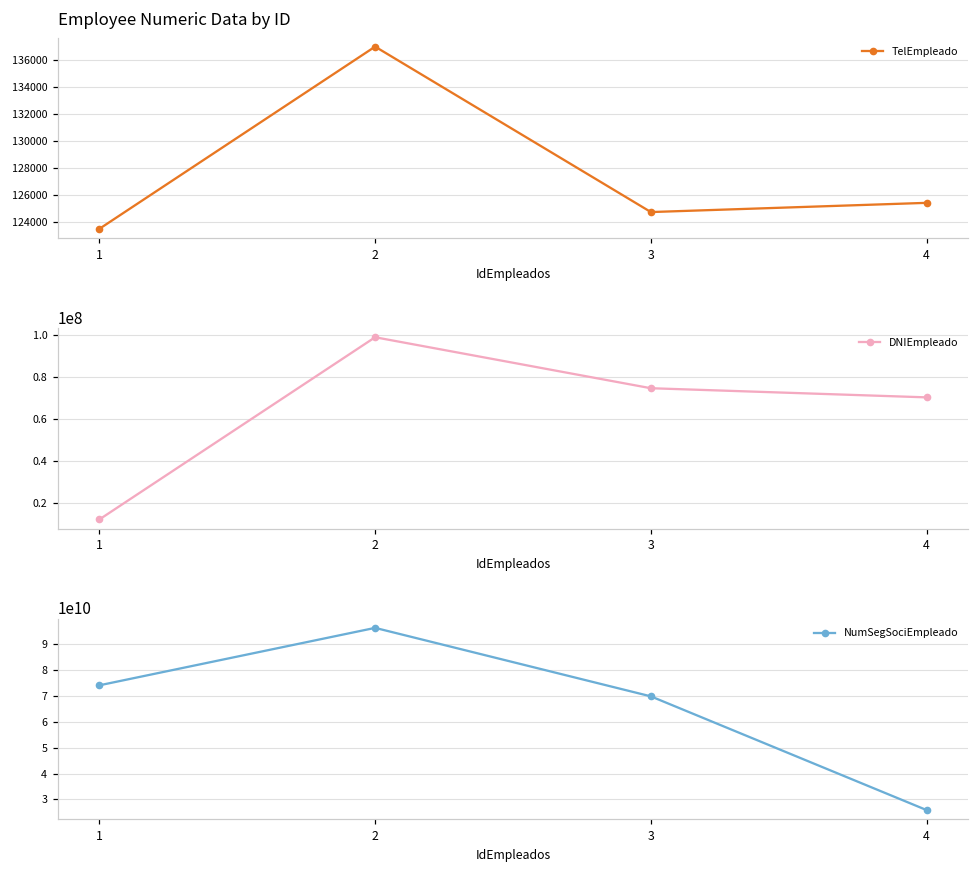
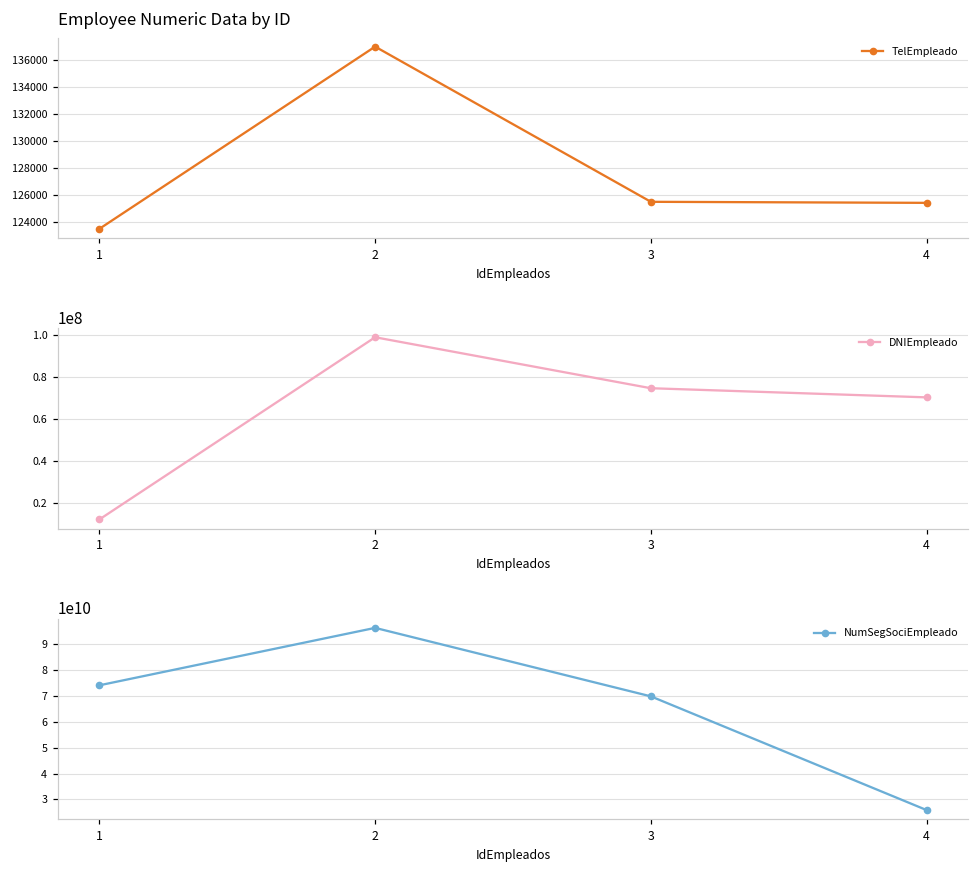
Employee Numeric Data by ID, 3: 124700 -> 125500
